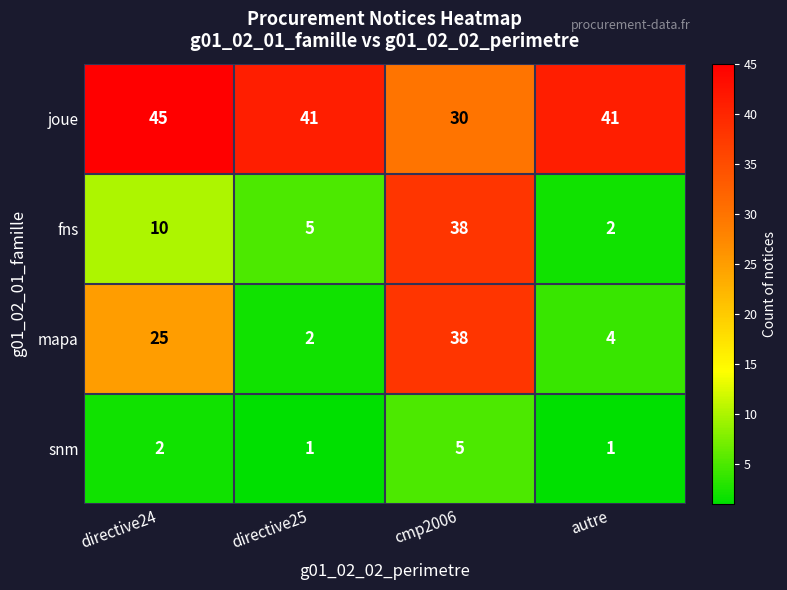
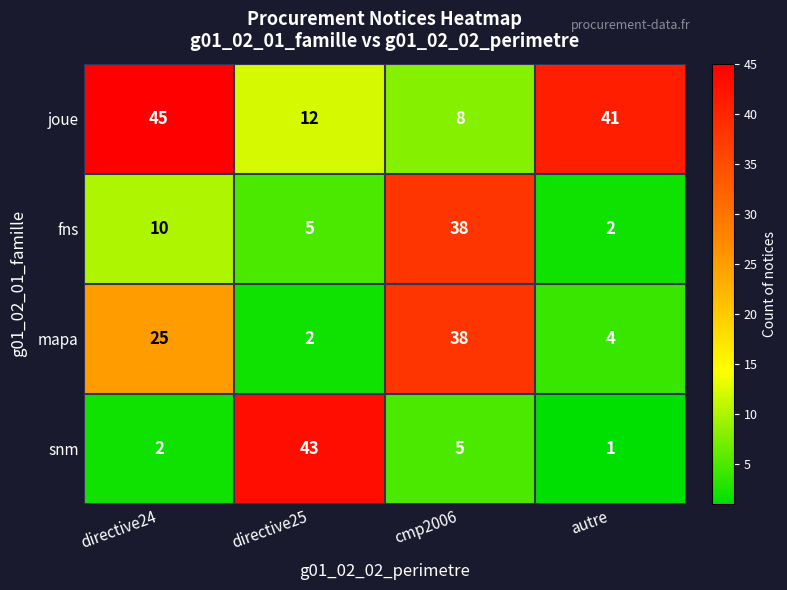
joue, directive25: 41 -> 12
joue, cmp2006: 30 -> 8
snm, directive25: 1 -> 43
